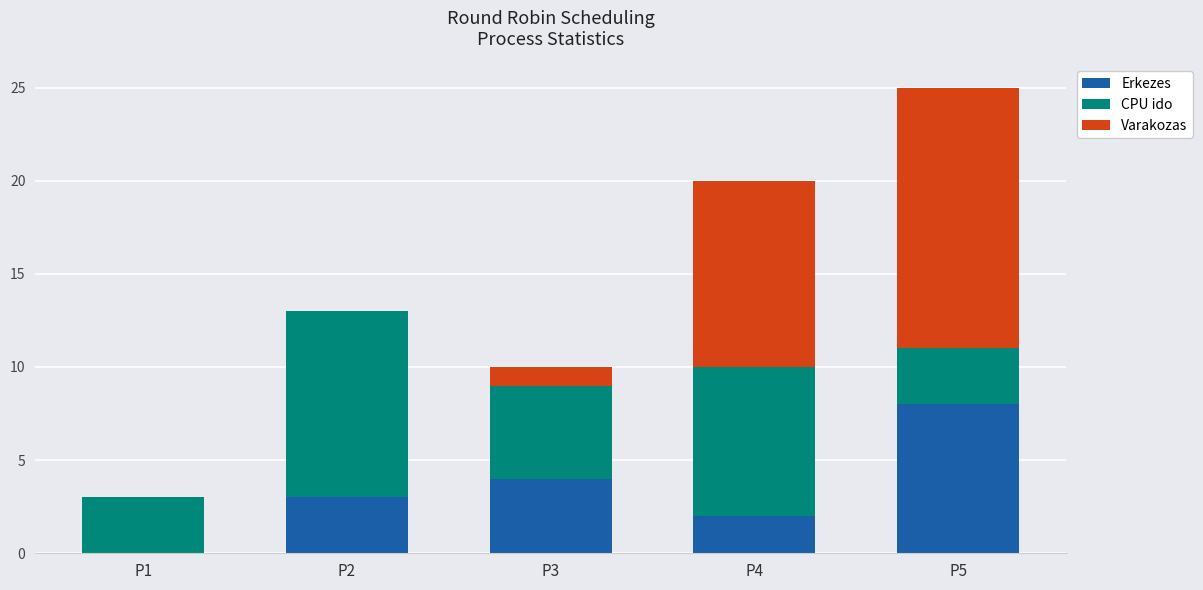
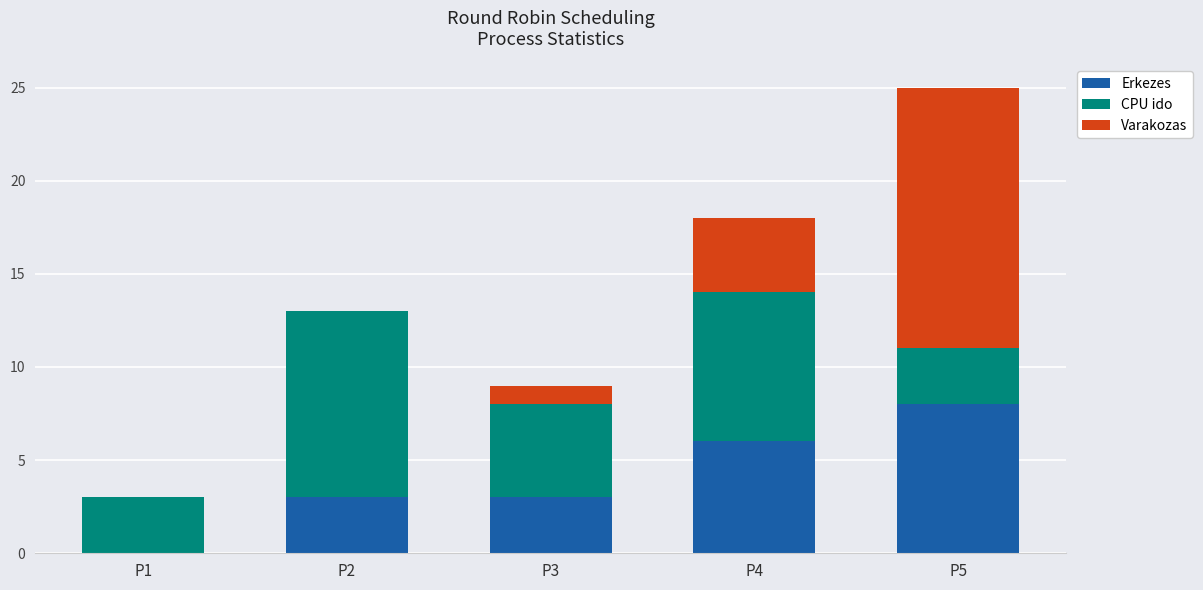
Erkezes, P3: 4 -> 3
Erkezes, P4: 2 -> 6
Varakozas, P4: 10 -> 4
